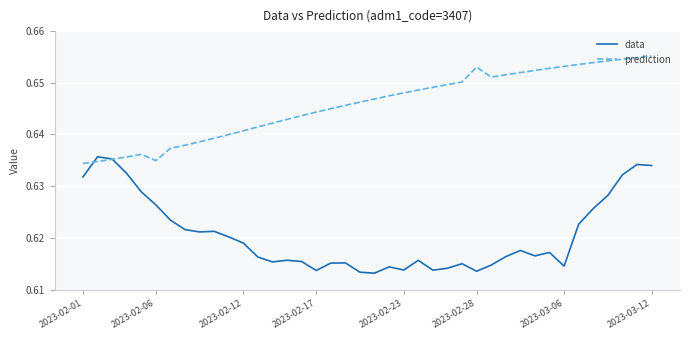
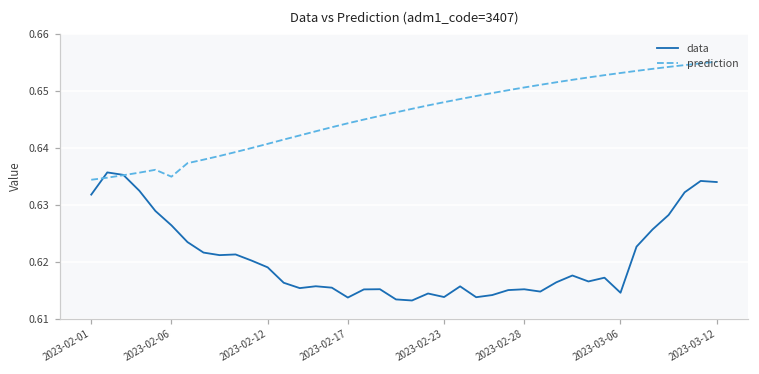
data, 2023-02-28: 0.614 -> 0.615
prediction, 2023-02-28: 0.653 -> 0.651
